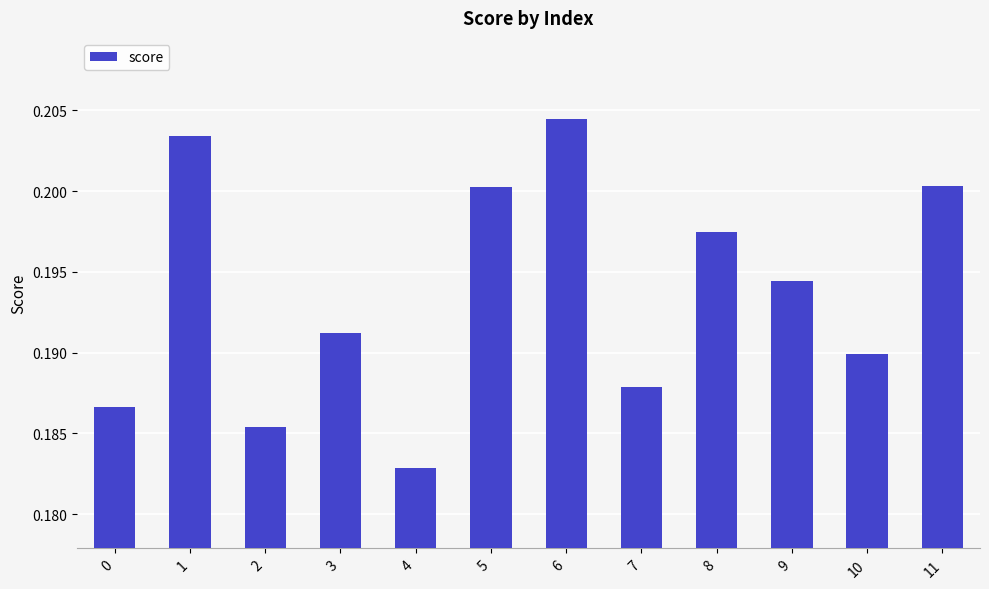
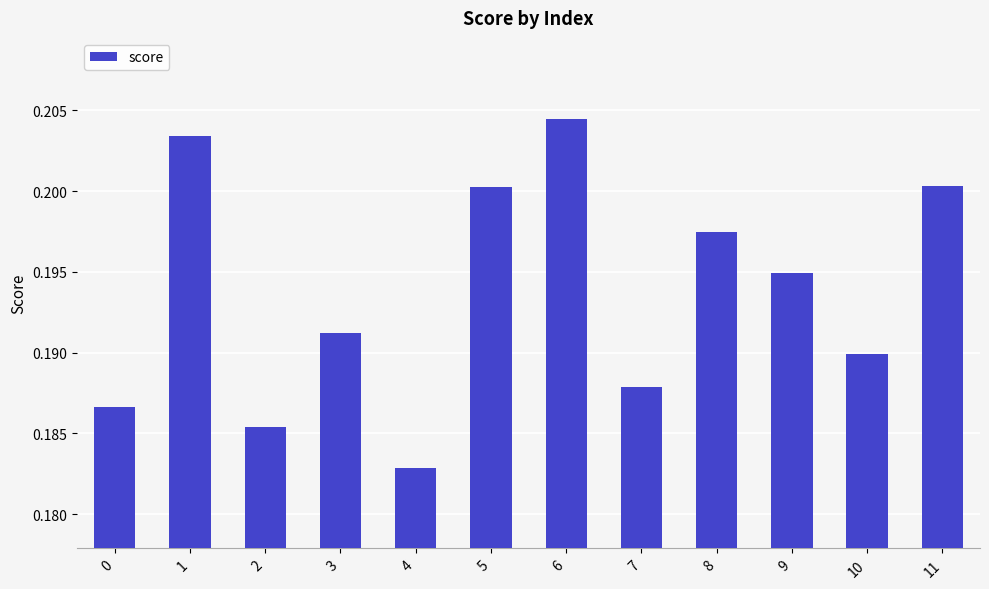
9: 0.1944 -> 0.1949
